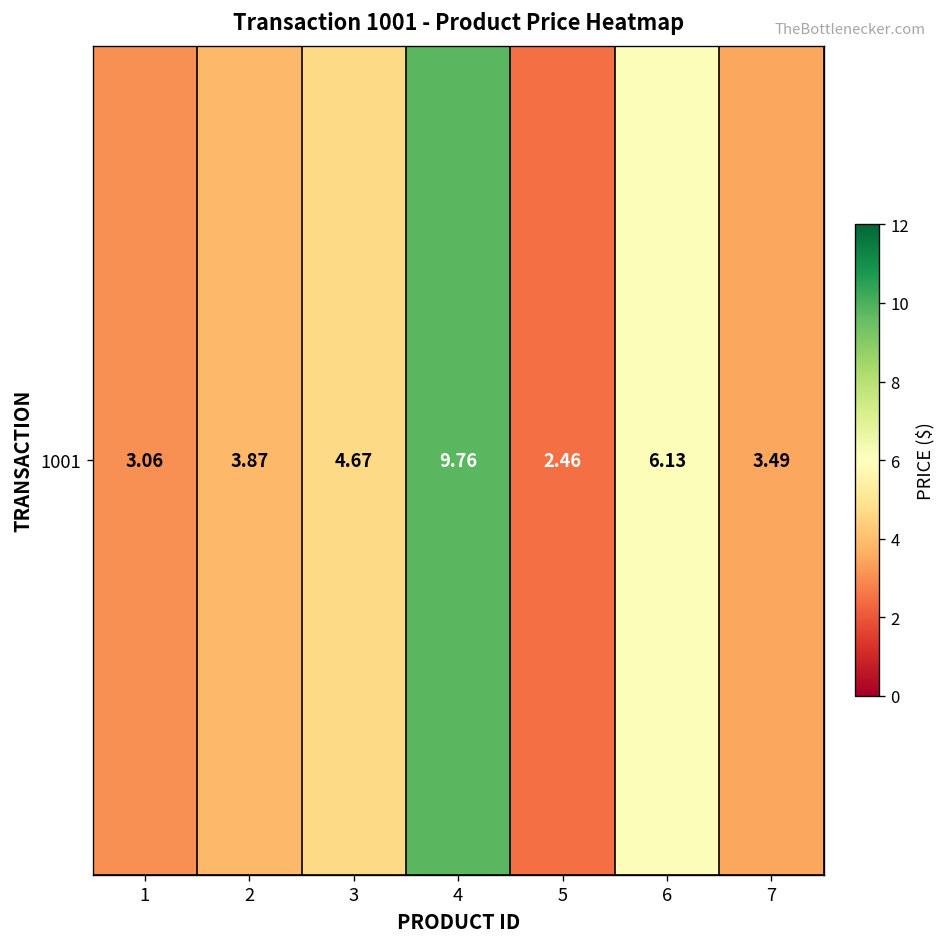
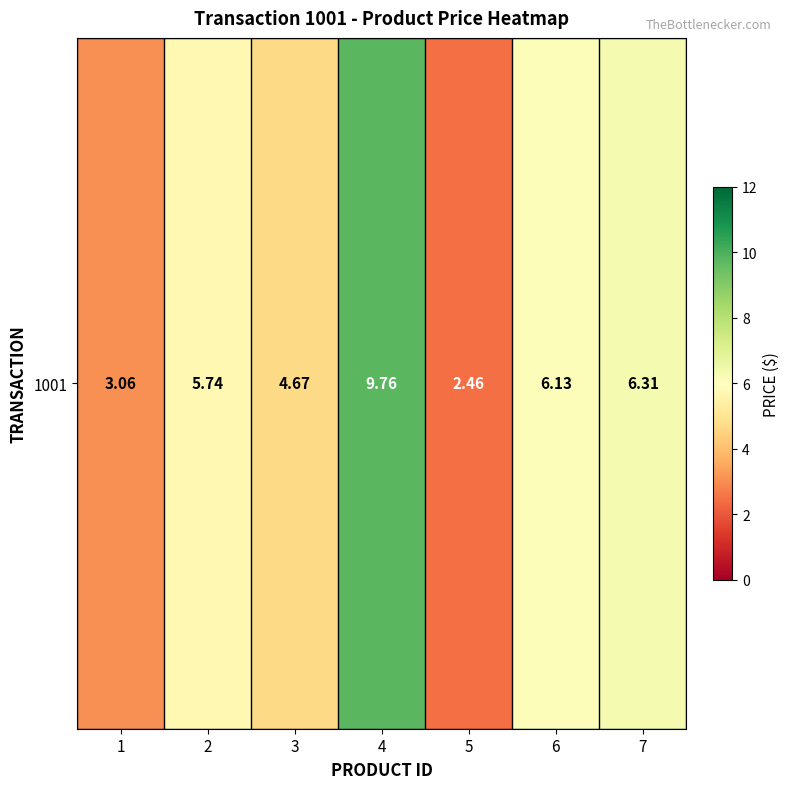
1001, 2: 3.87 -> 5.74
1001, 7: 3.49 -> 6.31
